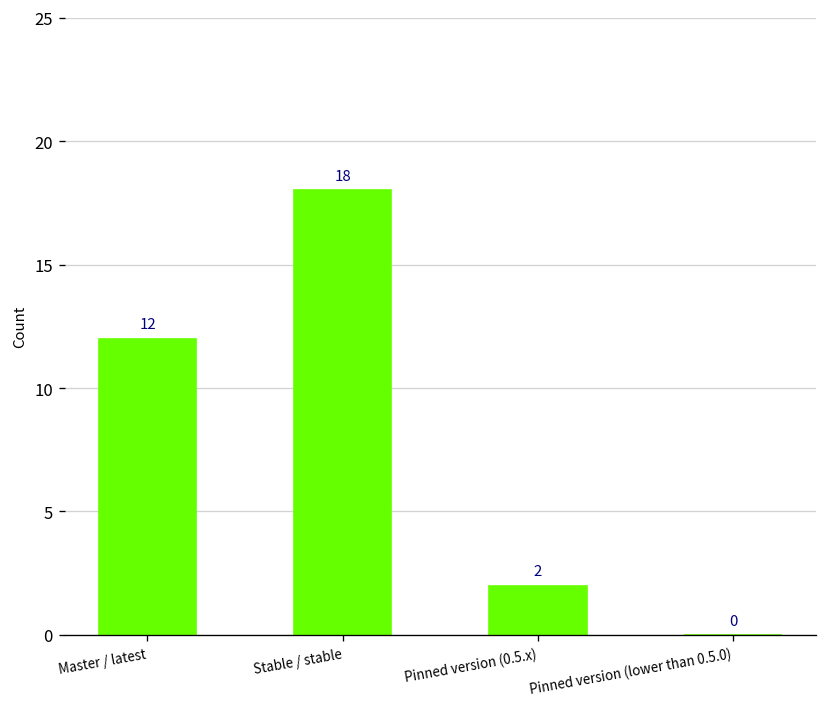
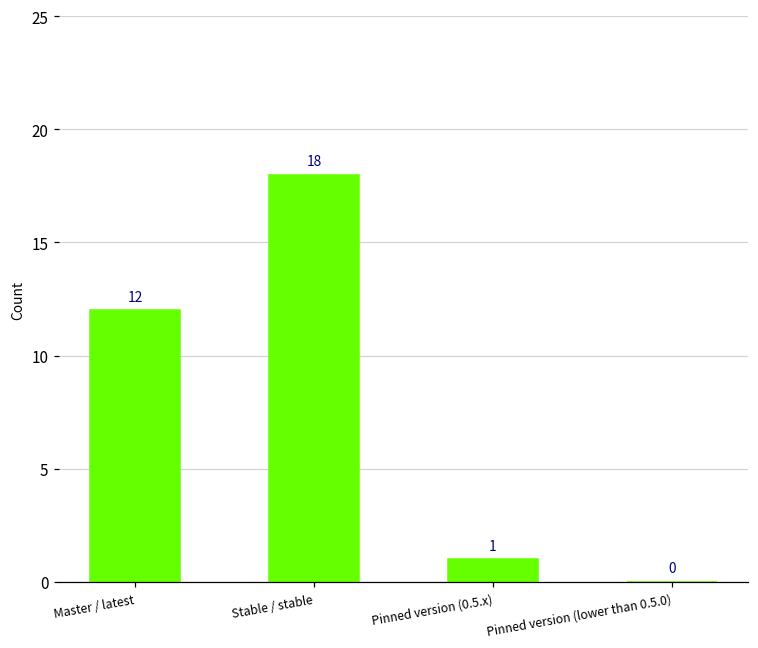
Pinned version (0.5.x): 2 -> 1
